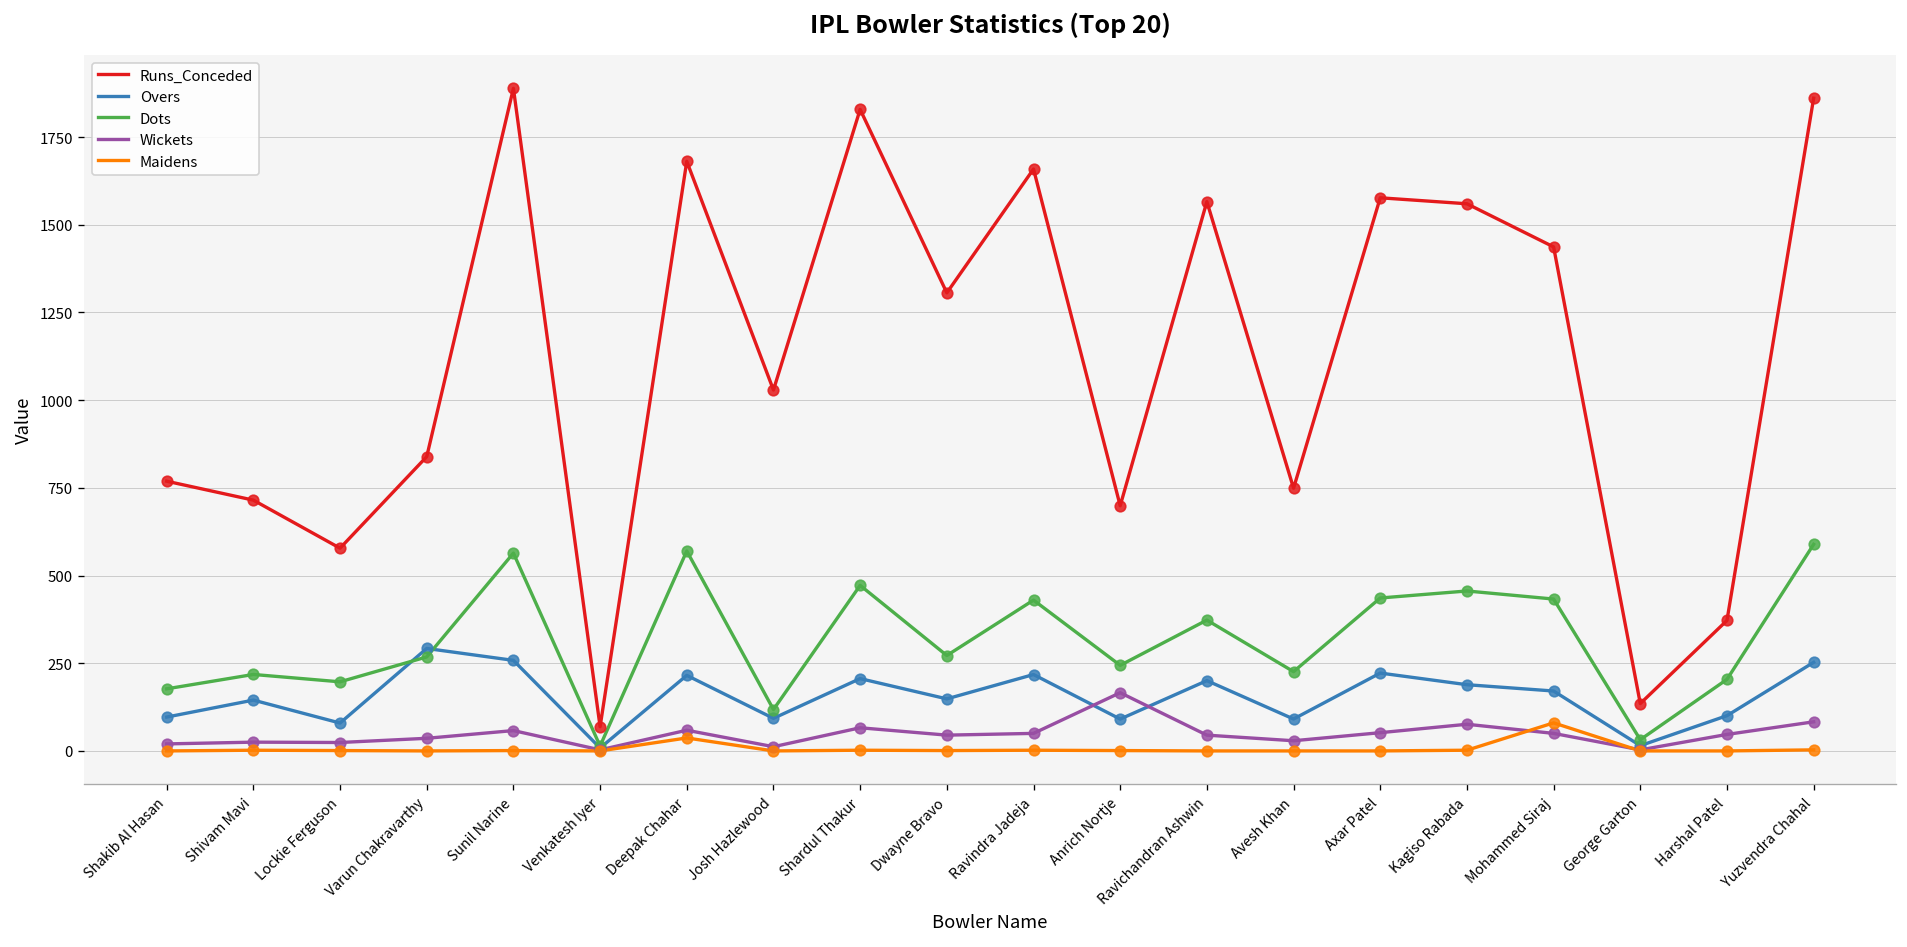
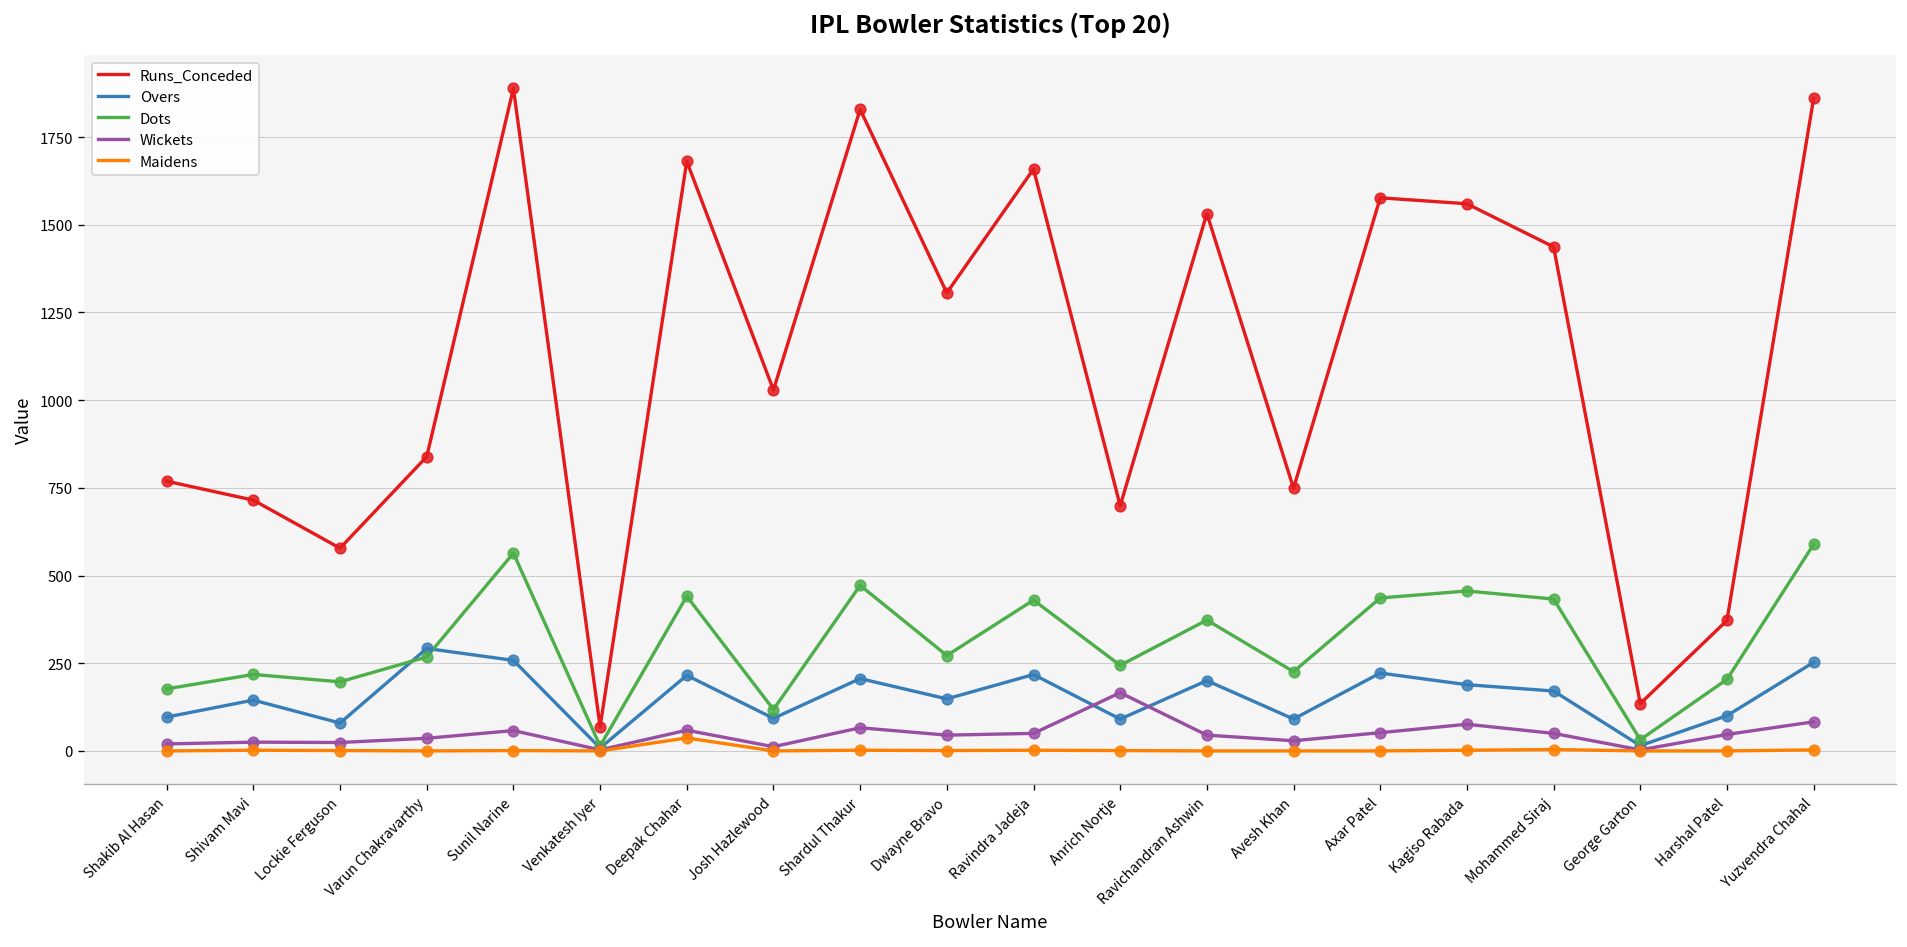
Dots, Deepak Chahar: 570 -> 440
Runs_Conceded, Ravichandran Ashwin: 1570 -> 1530
Maidens, Mohammed Siraj: 80 -> 0
